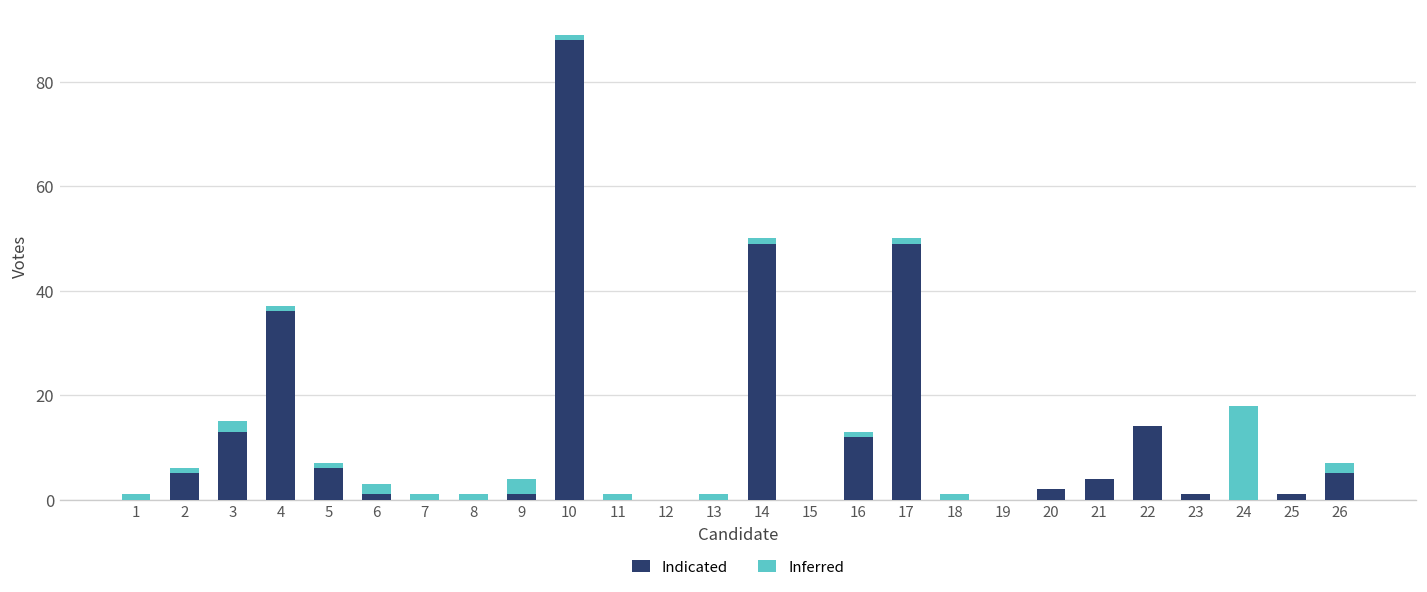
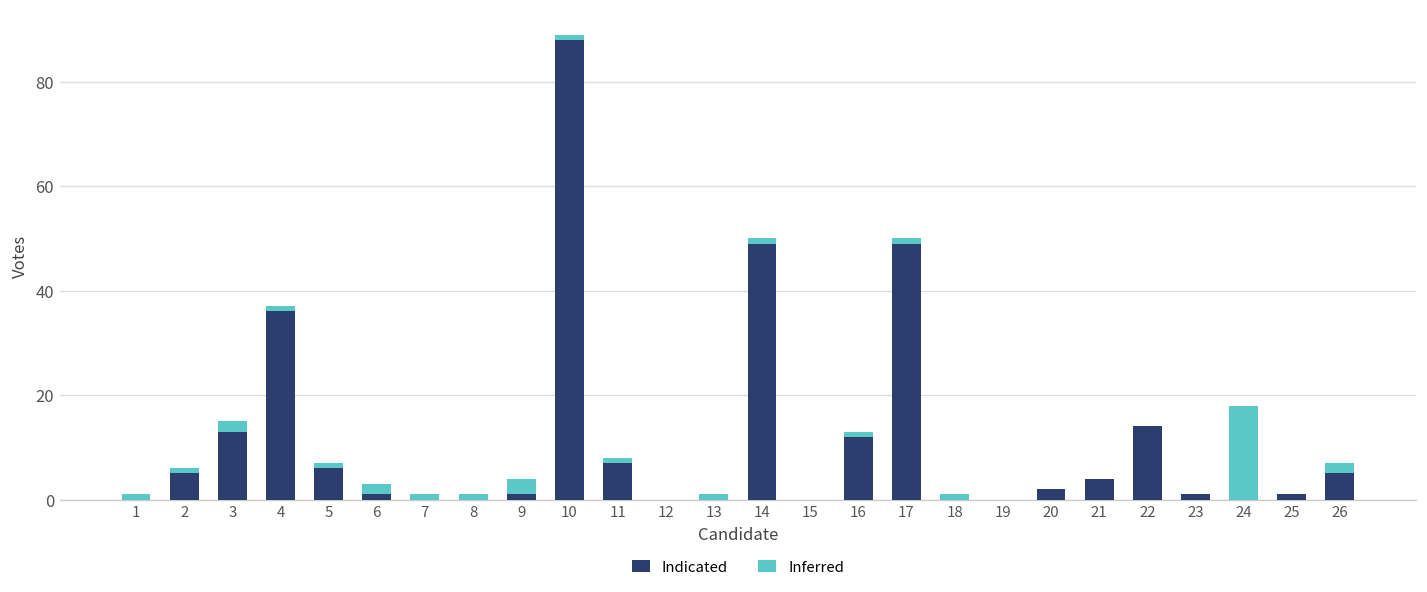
Indicated, 11: 0 -> 7
